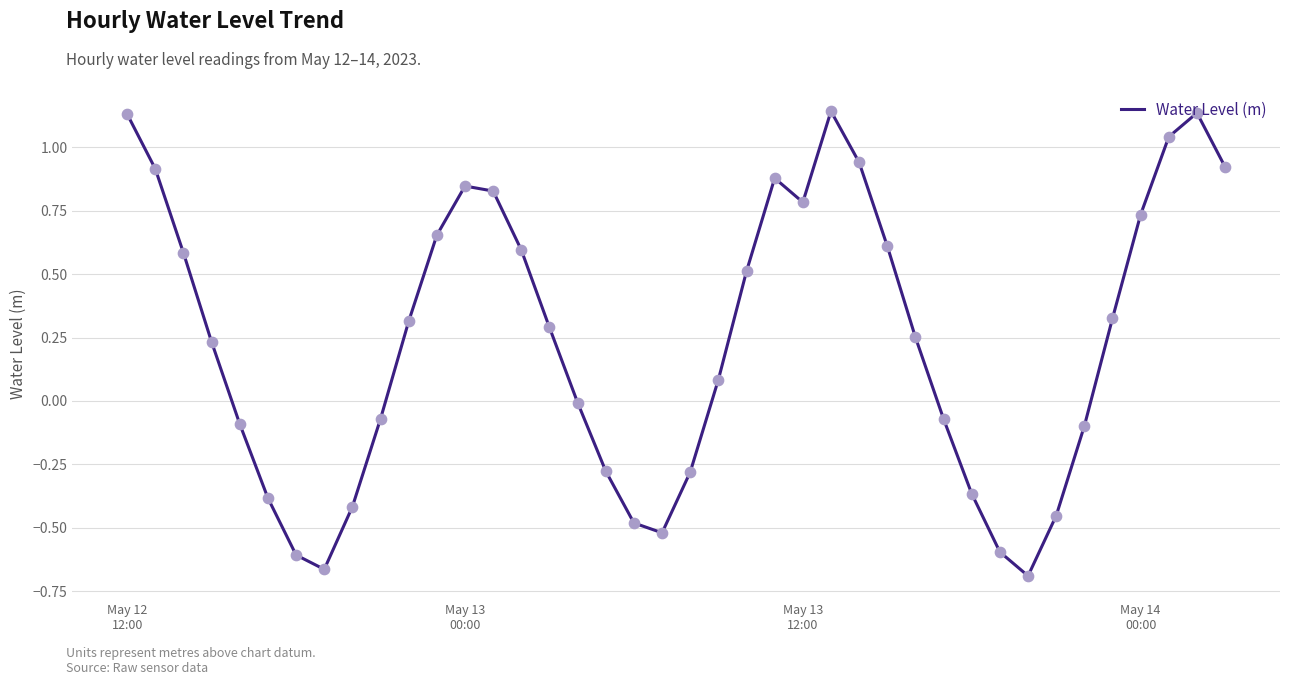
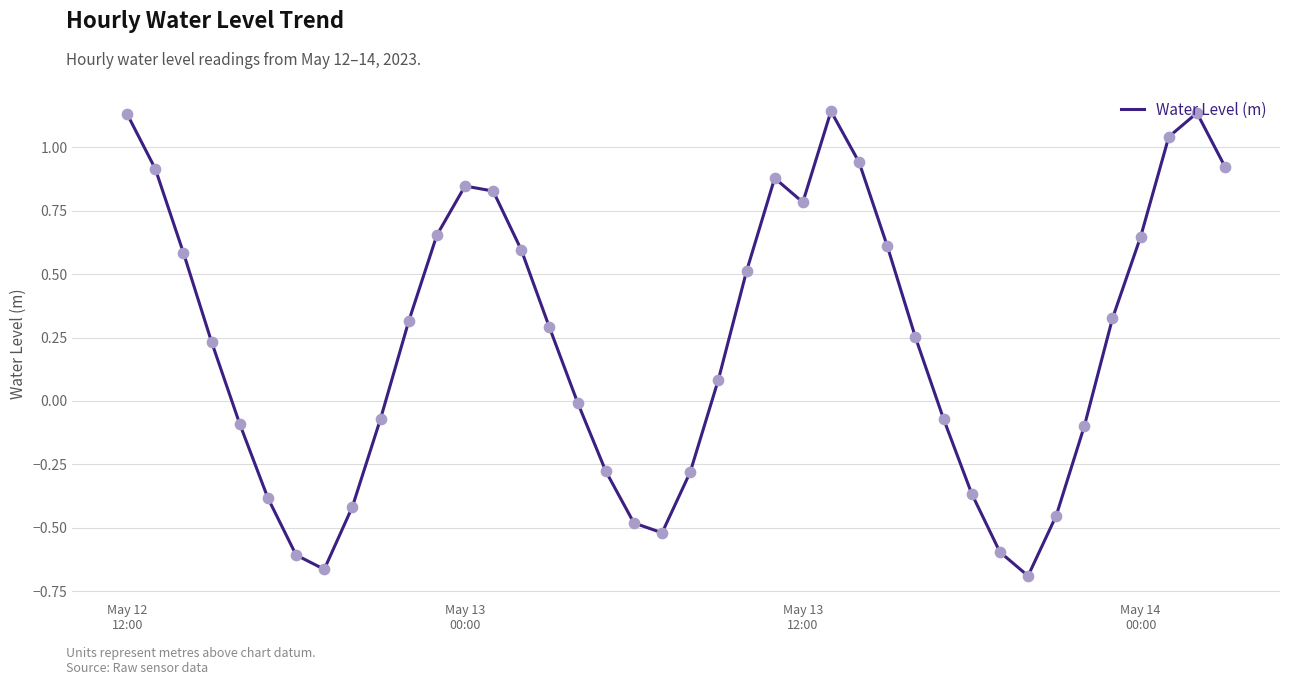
May 14 00:00: 0.73 -> 0.65
